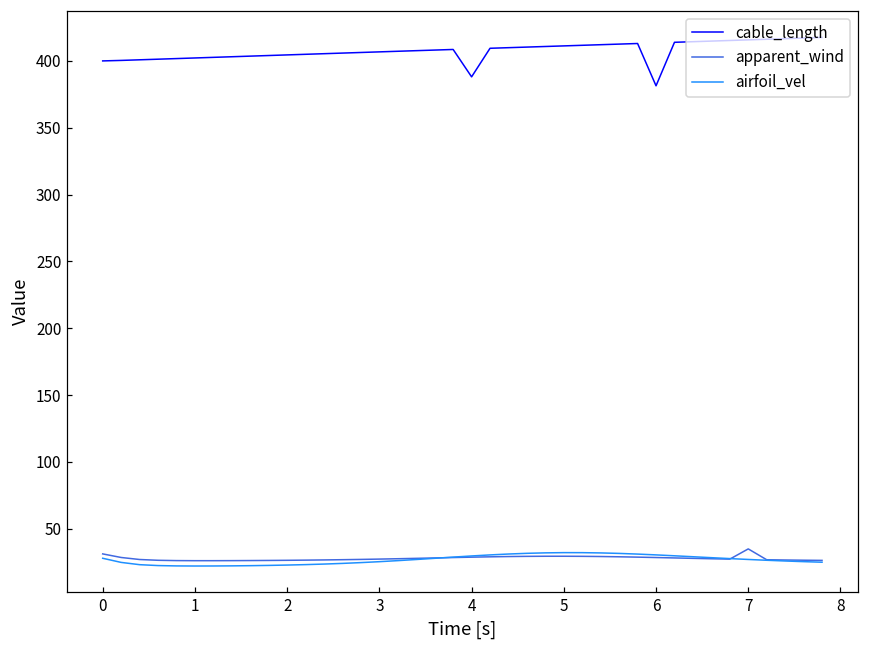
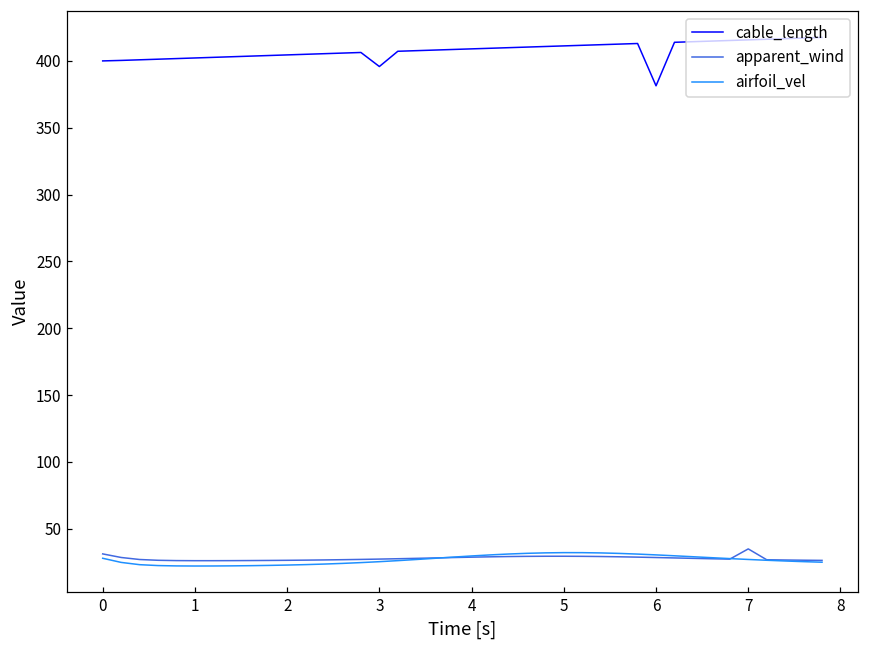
cable_length, 3: 407 -> 396
cable_length, 4: 388 -> 409
